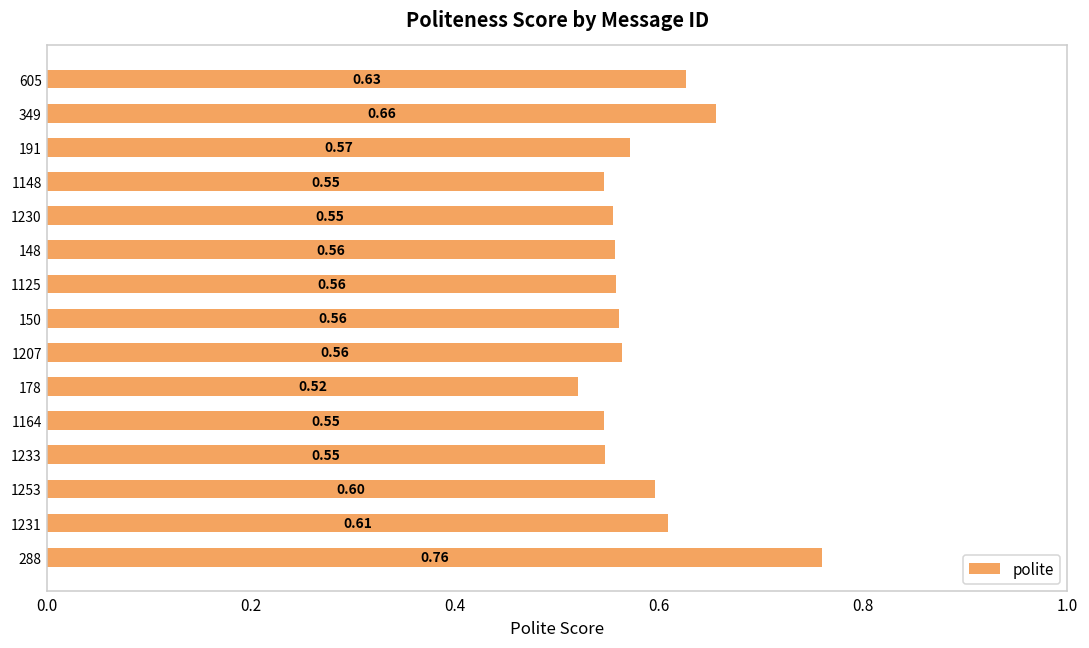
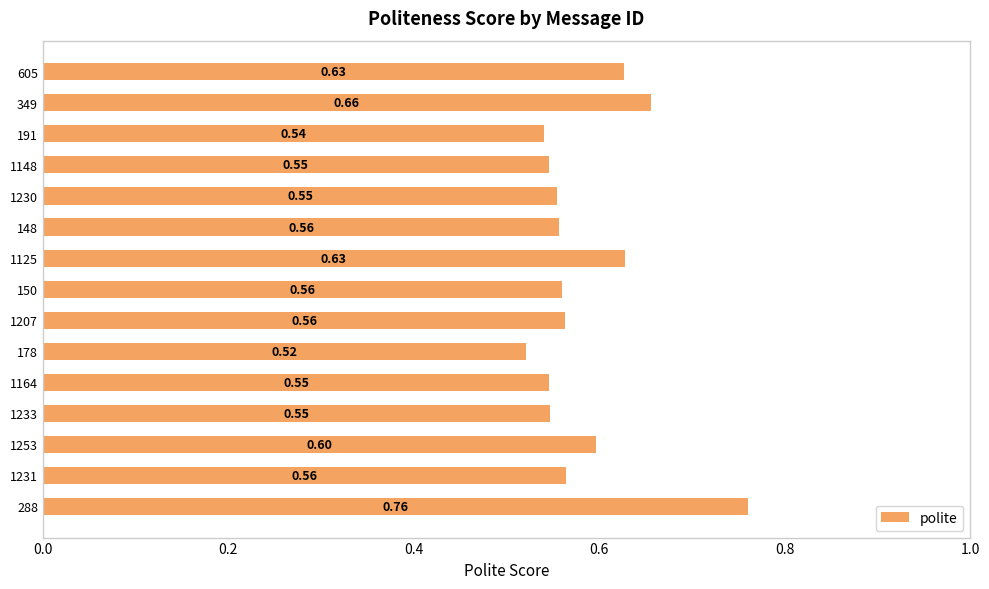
191: 0.57 -> 0.54
1125: 0.56 -> 0.63
1231: 0.61 -> 0.56
